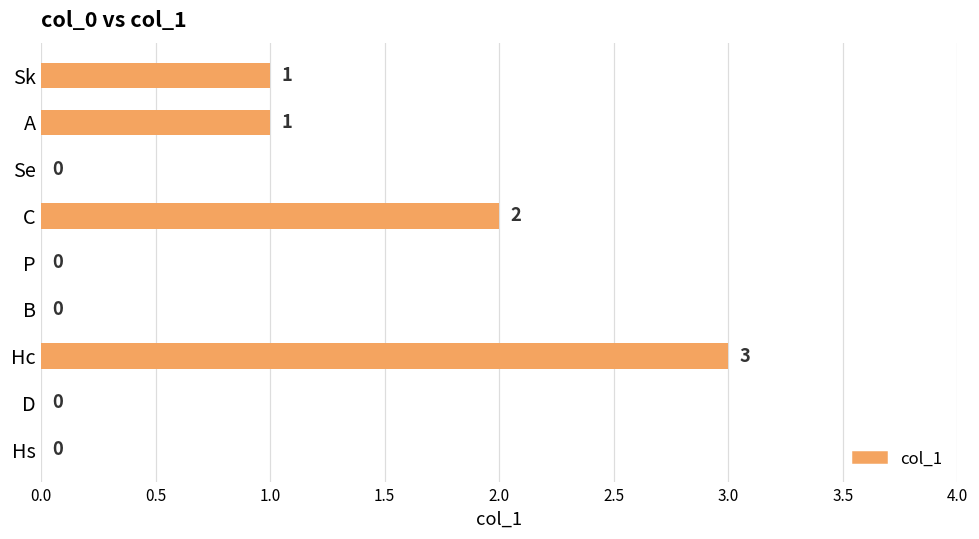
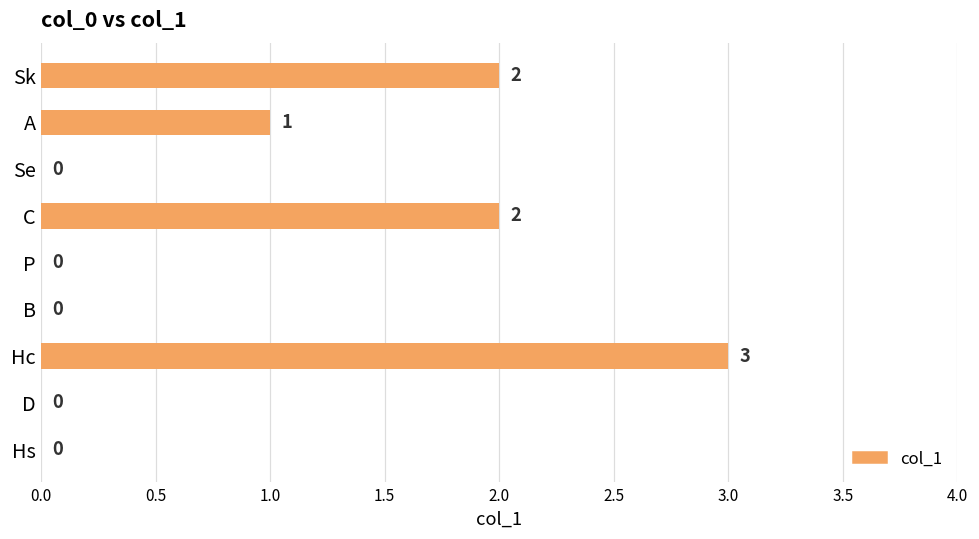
Sk: 1 -> 2
